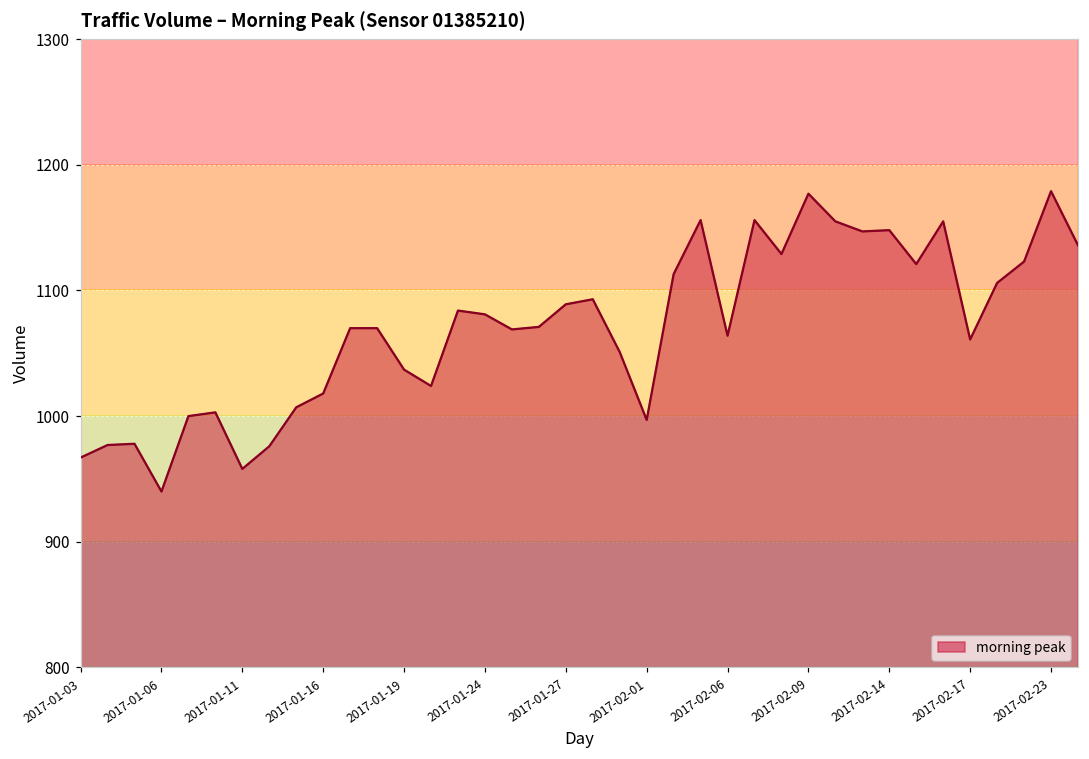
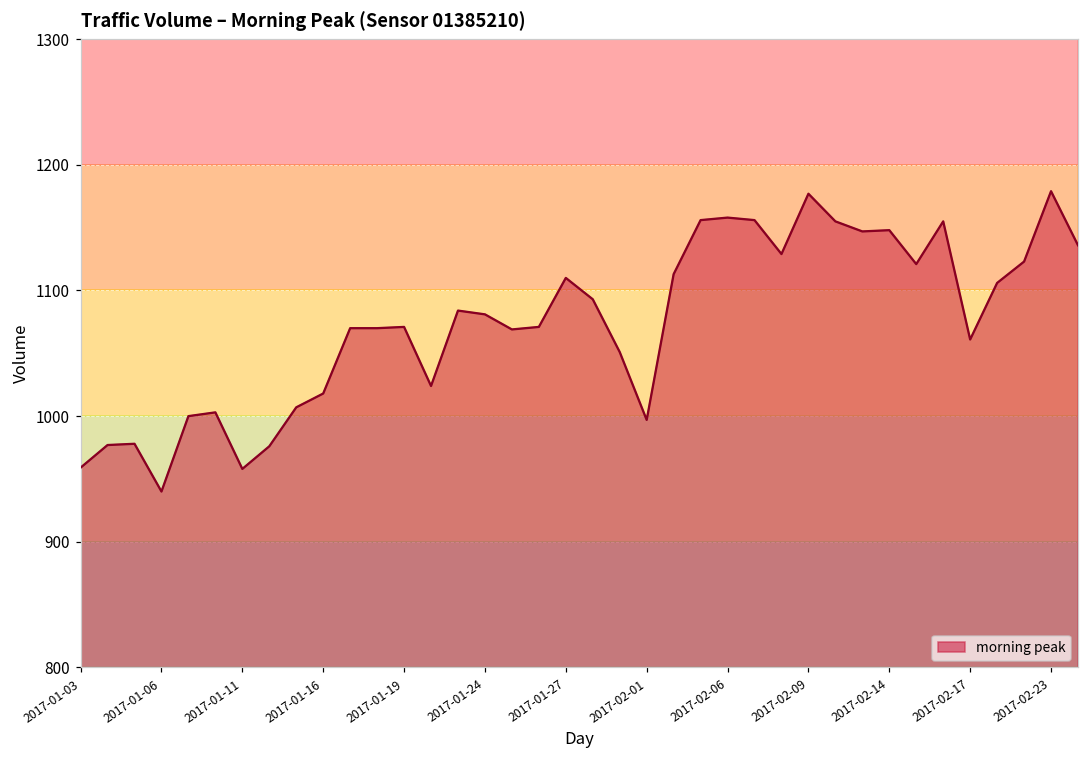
2017-01-03: 967 -> 959
2017-01-19: 1037 -> 1071
2017-01-27: 1089 -> 1110
2017-02-06: 1064 -> 1158
